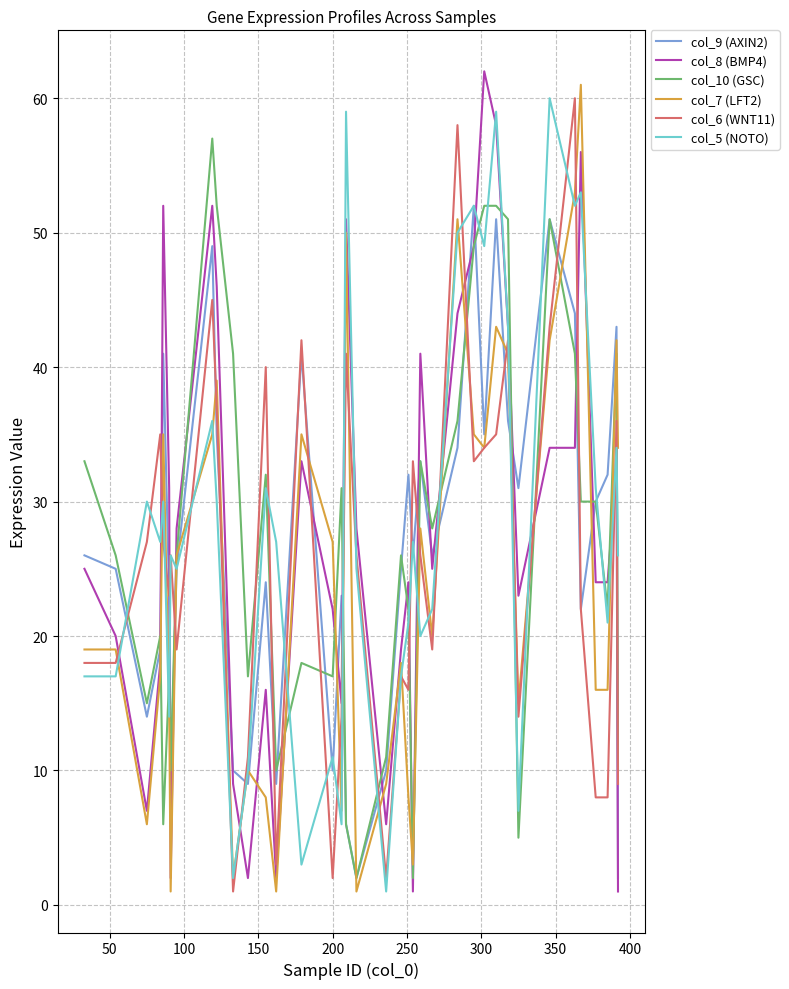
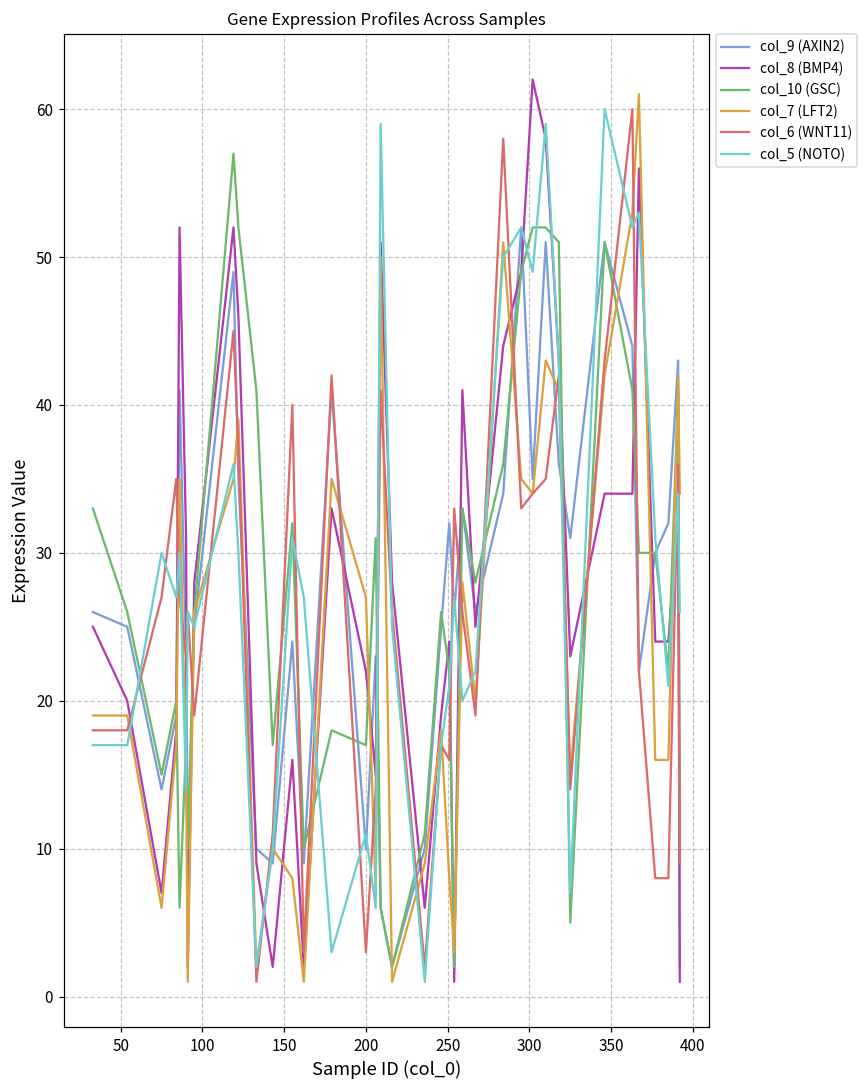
col_6 (WNT11), 200: 2 -> 3
